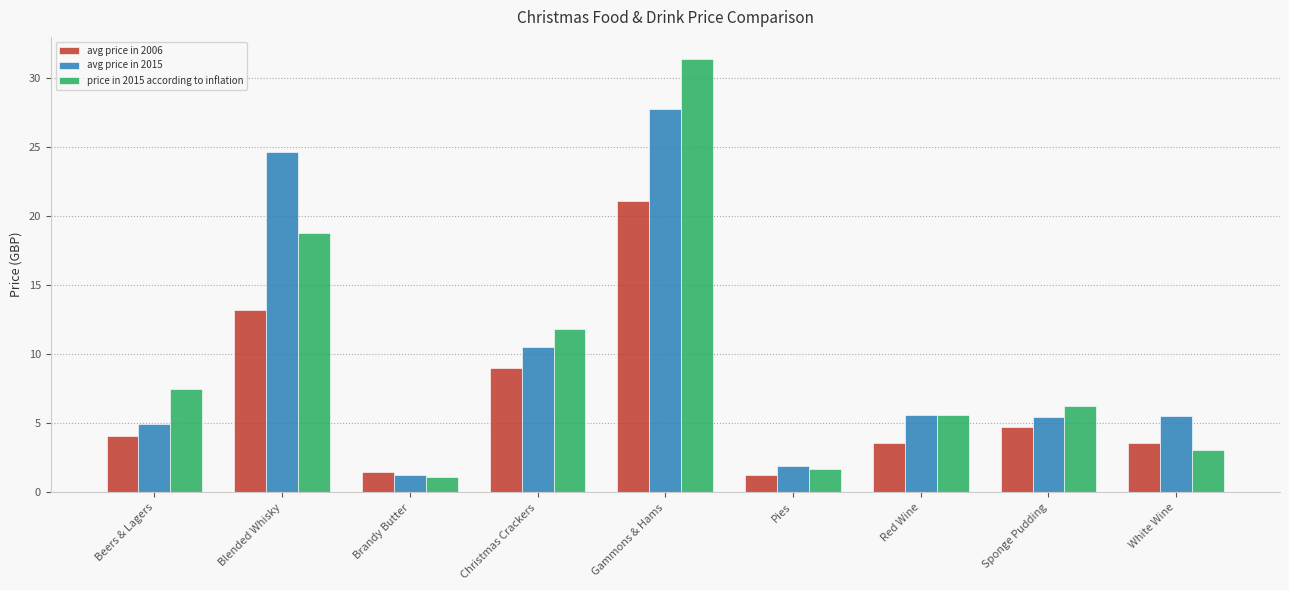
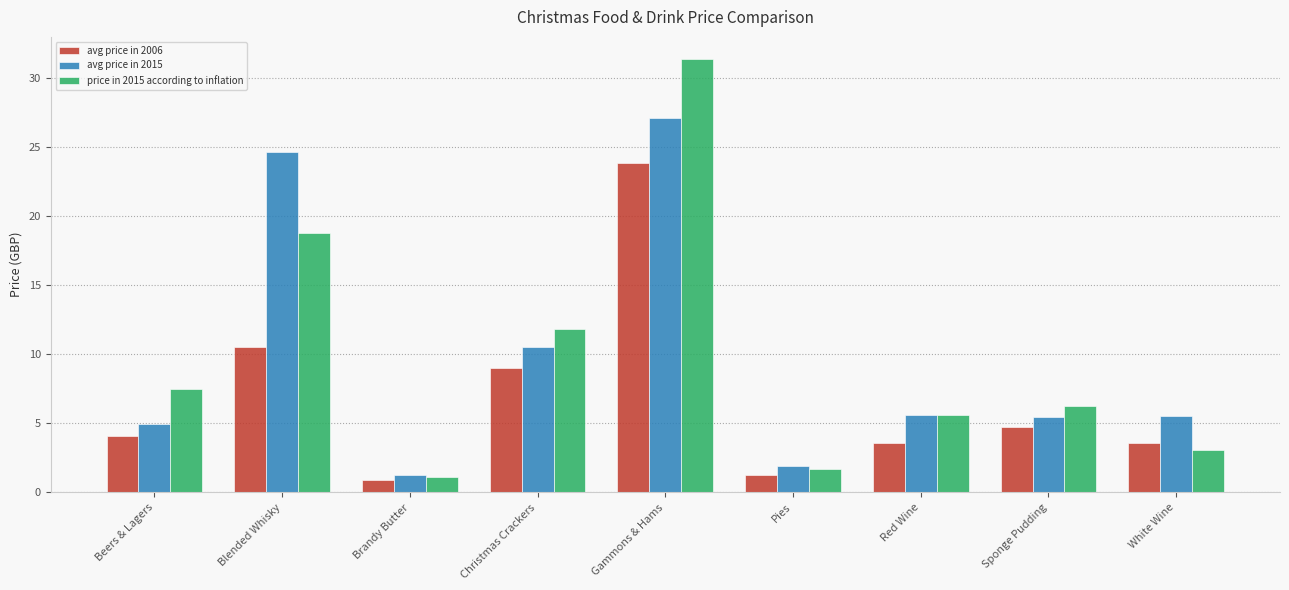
avg price in 2006, Blended Whisky: 13.2 -> 10.6
avg price in 2006, Brandy Butter: 1.5 -> 0.9
avg price in 2006, Gammons & Hams: 21.1 -> 23.8
avg price in 2015, Gammons & Hams: 27.8 -> 27.1
